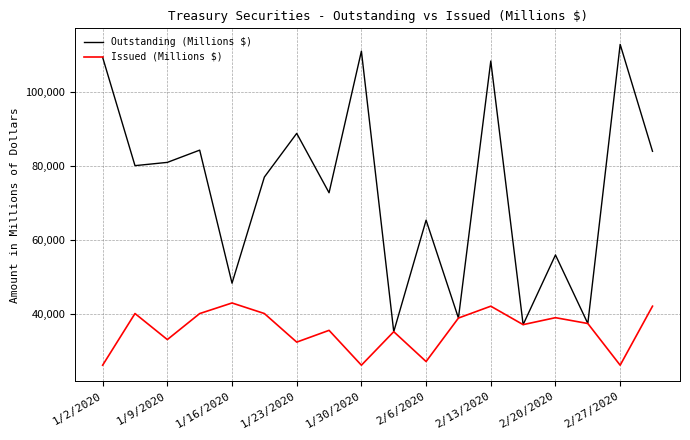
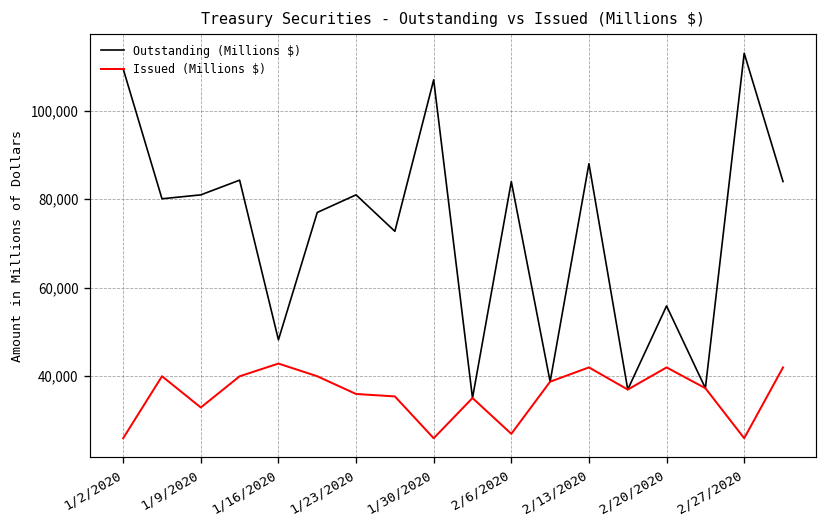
Outstanding (Millions $), 1/23/2020: 89,000 -> 81,000
Issued (Millions $), 1/23/2020: 32,000 -> 36,000
Outstanding (Millions $), 1/30/2020: 111,000 -> 107,000
Outstanding (Millions $), 2/6/2020: 65,000 -> 84,000
Outstanding (Millions $), 2/13/2020: 108,000 -> 88,000
Issued (Millions $), 2/20/2020: 39,000 -> 42,000
